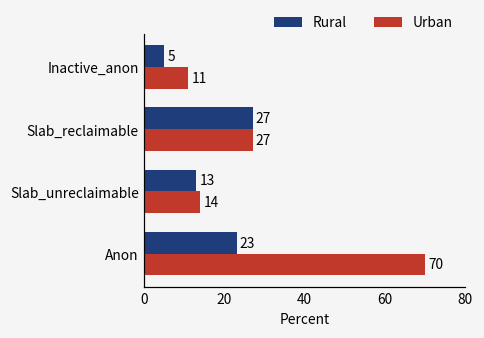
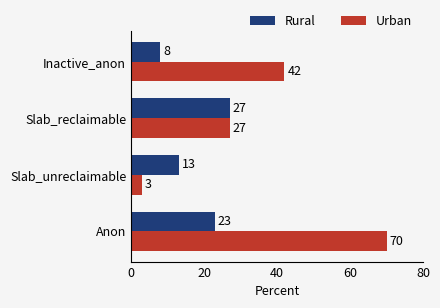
Rural, Inactive_anon: 5 -> 8
Urban, Inactive_anon: 11 -> 42
Urban, Slab_unreclaimable: 14 -> 3
